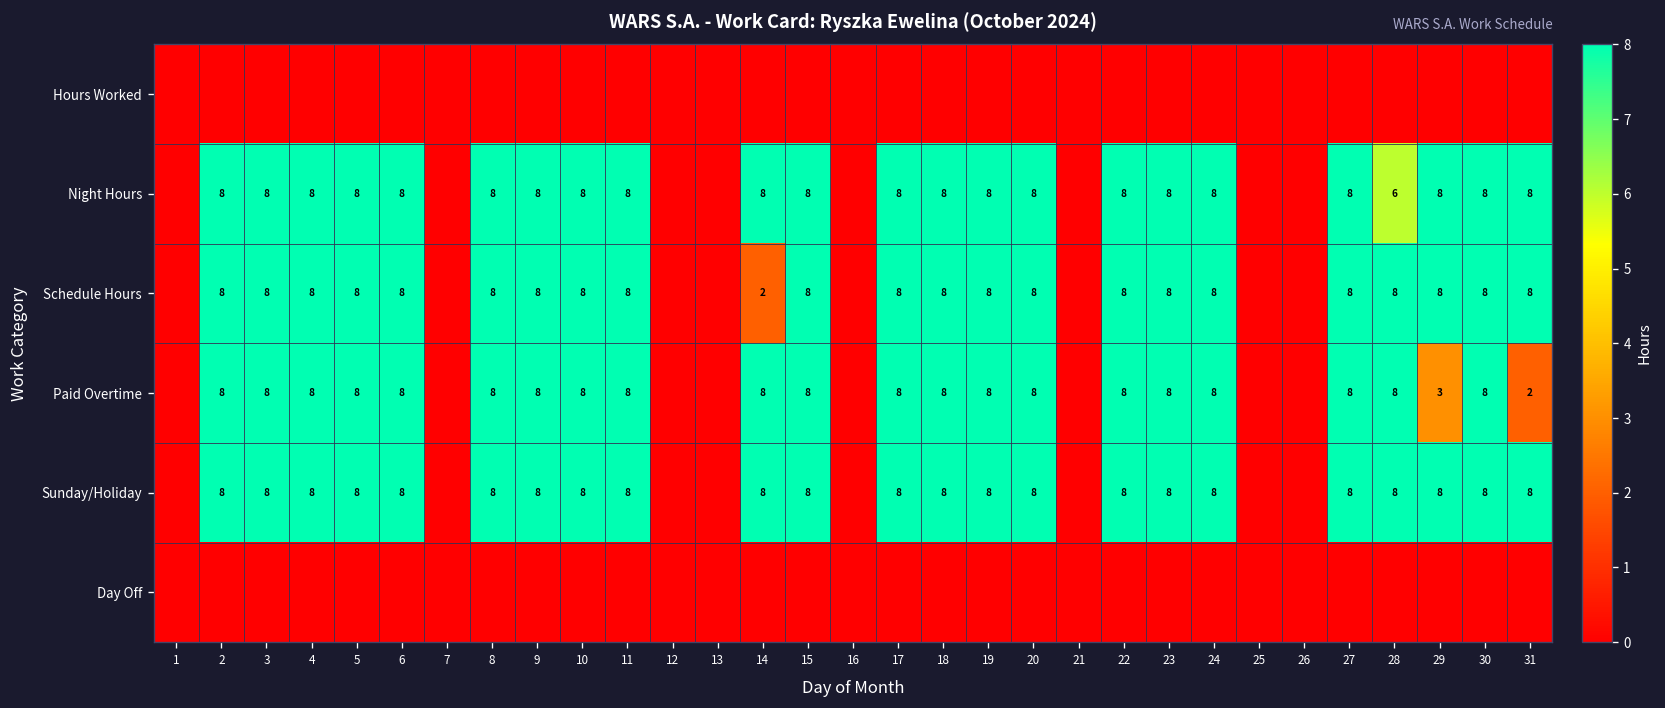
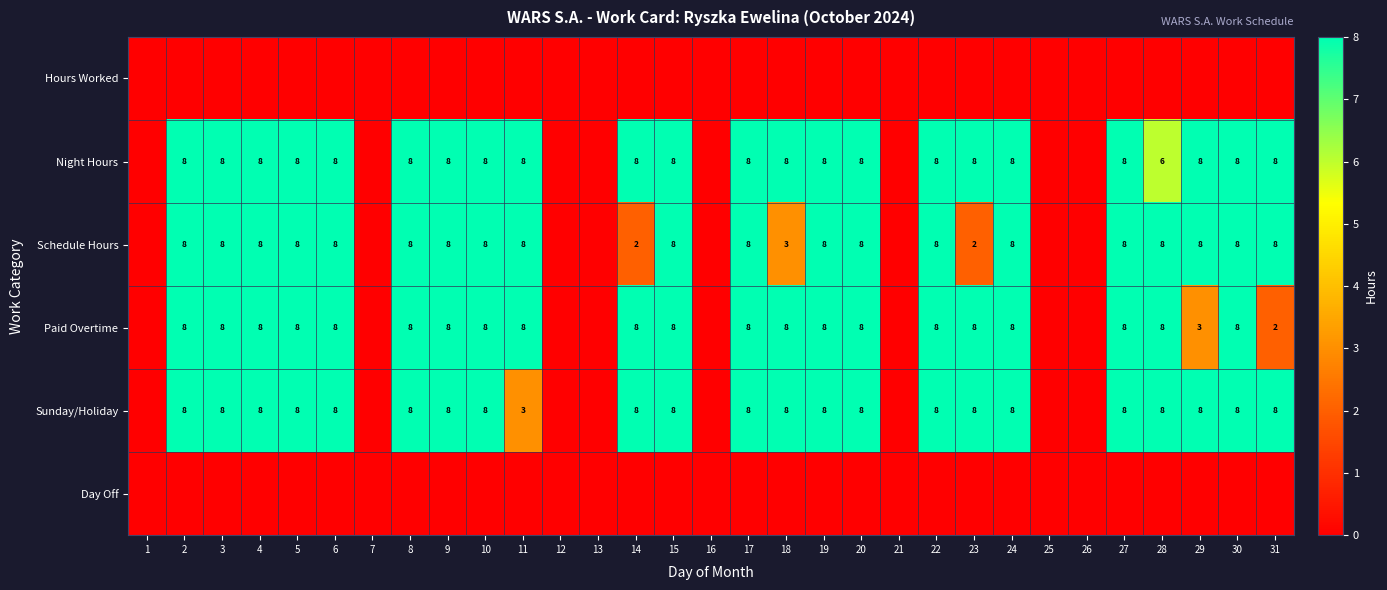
Schedule Hours, 18: 8 -> 3
Schedule Hours, 23: 8 -> 2
Sunday/Holiday, 11: 8 -> 3
